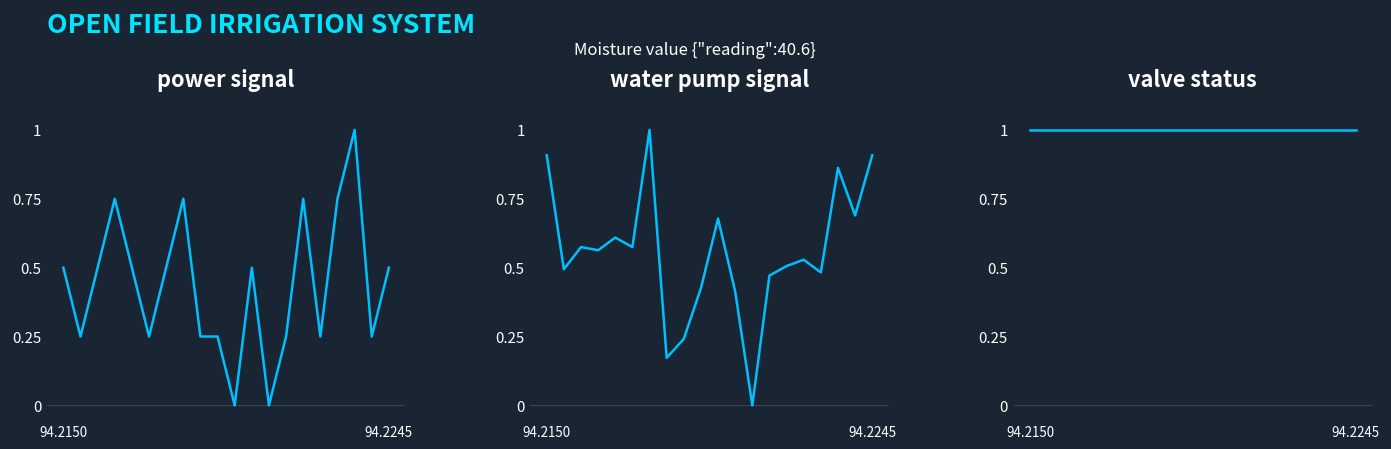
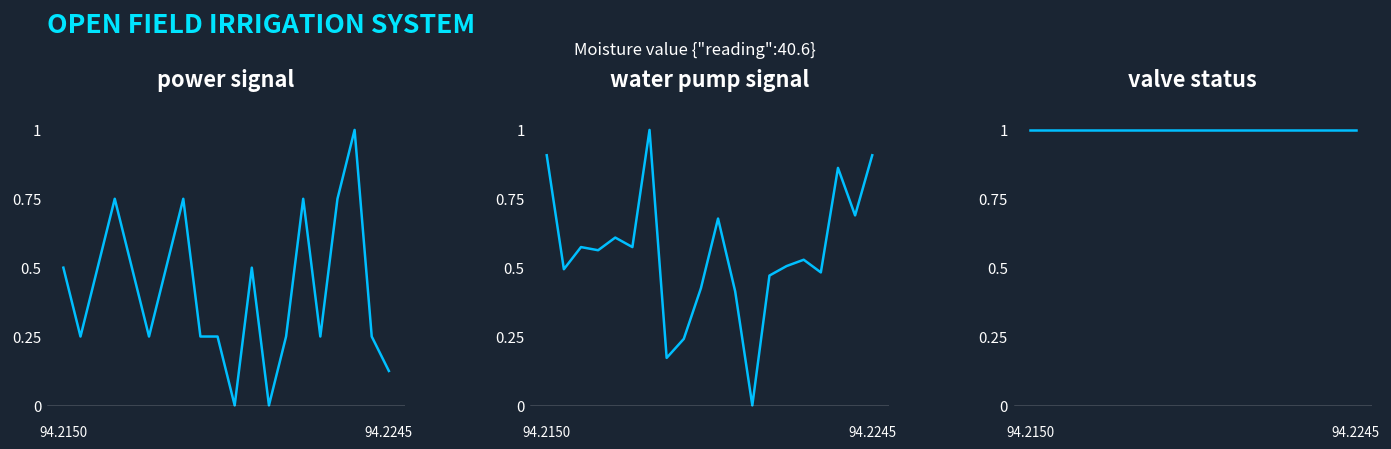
power signal, 94.2245: 0.50 -> 0.13
